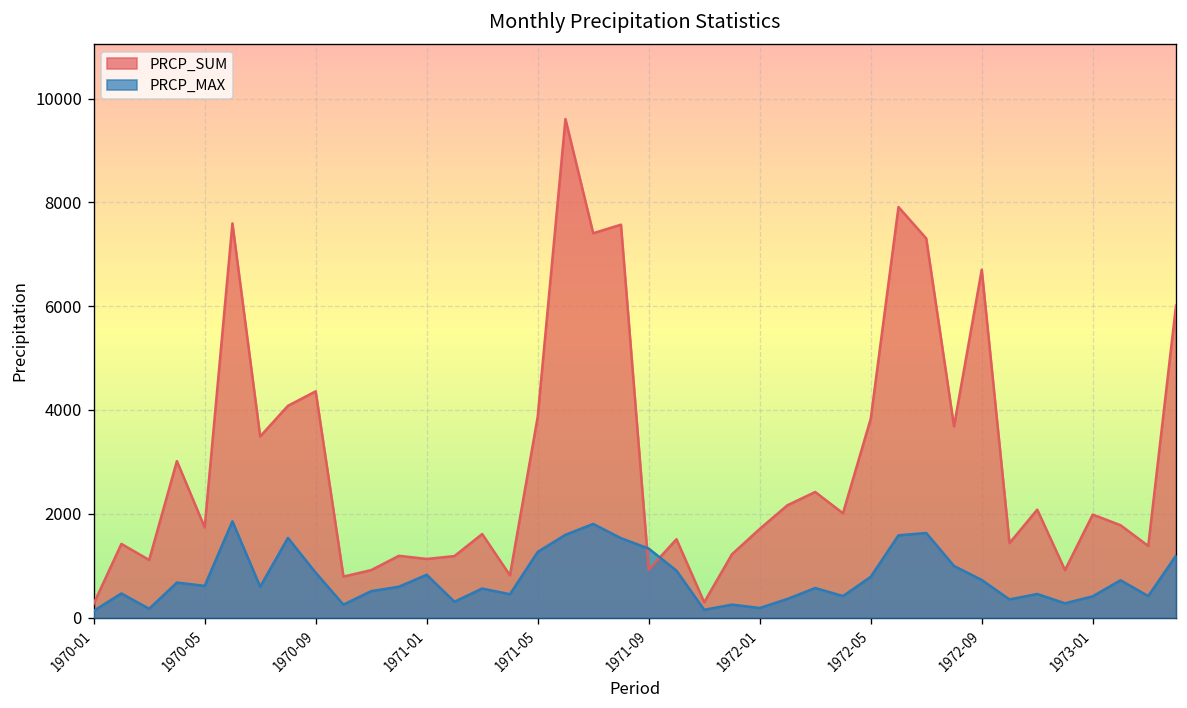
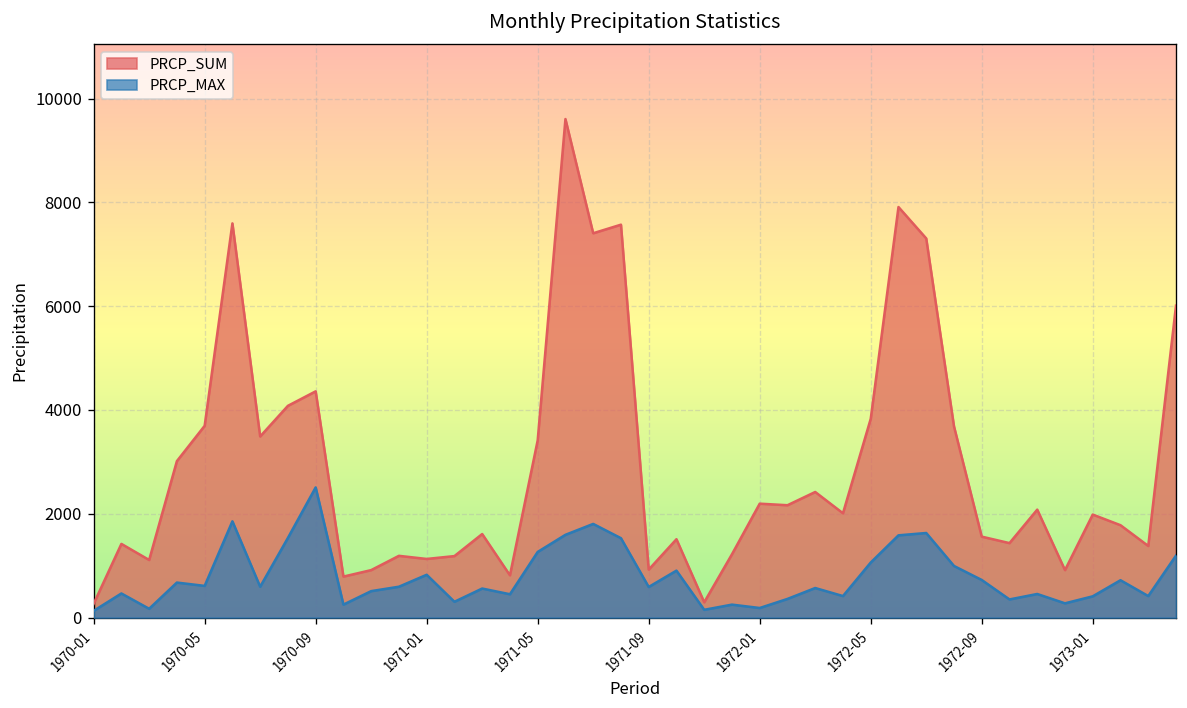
PRCP_SUM, 1970-05: 1700 -> 3700
PRCP_MAX, 1970-09: 900 -> 2500
PRCP_SUM, 1971-05: 3900 -> 3400
PRCP_MAX, 1971-09: 1300 -> 600
PRCP_SUM, 1972-01: 1700 -> 2200
PRCP_MAX, 1972-05: 800 -> 1100
PRCP_SUM, 1972-09: 6700 -> 1600
